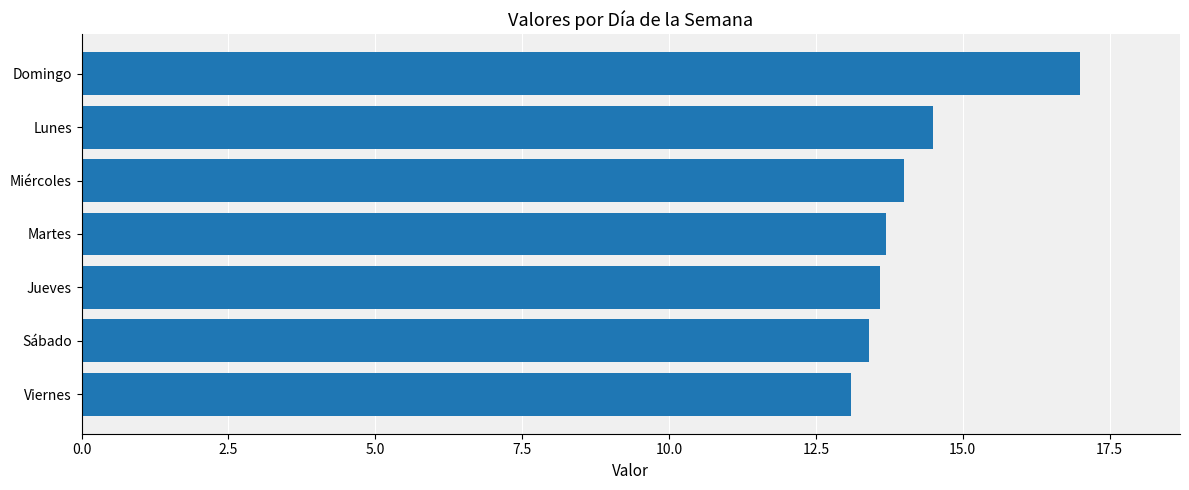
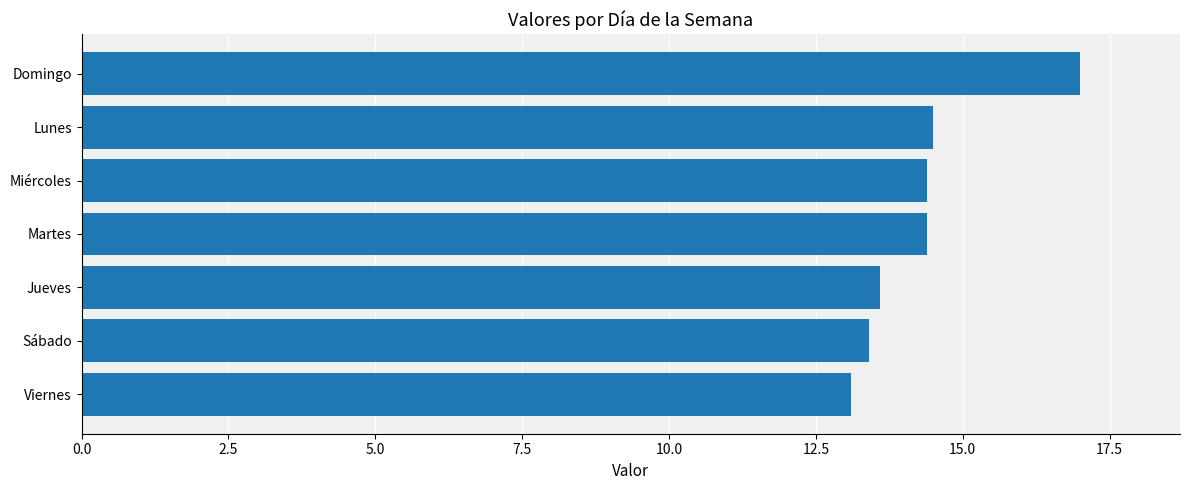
Miércoles: 14.0 -> 14.4
Martes: 13.7 -> 14.4
